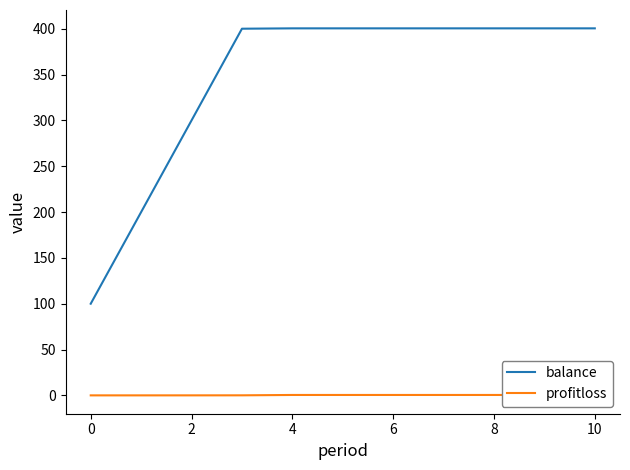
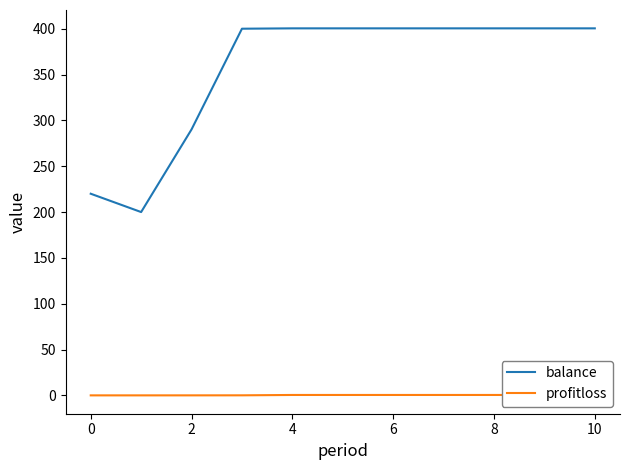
balance, 0: 100 -> 220
balance, 2: 300 -> 290
